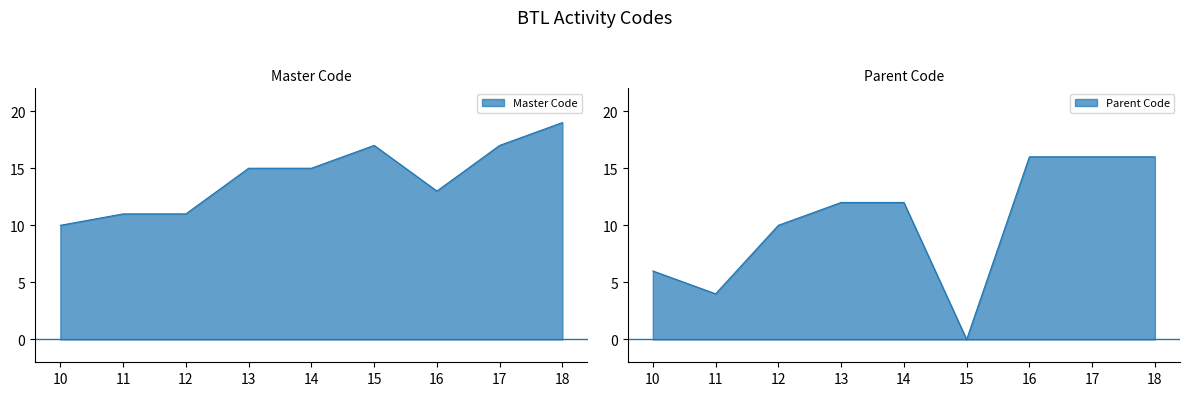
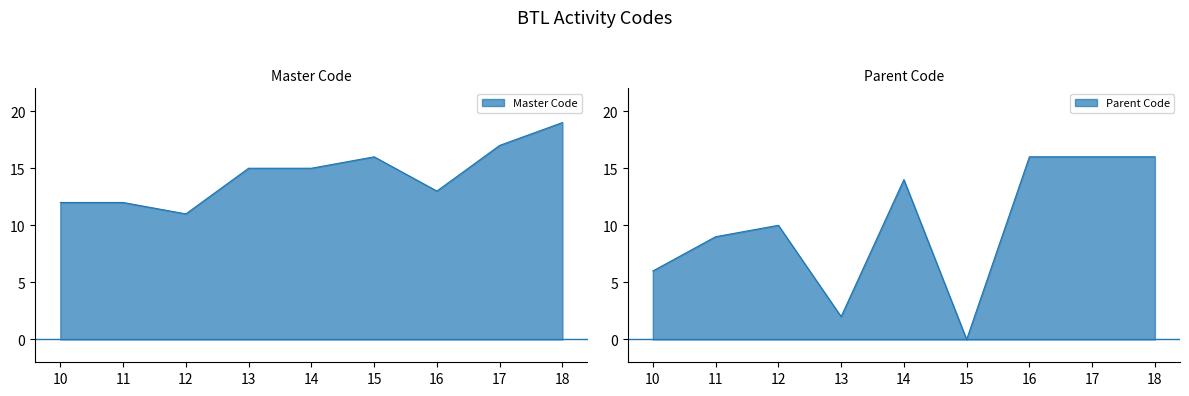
Master Code, Master Code, 10: 10 -> 12
Master Code, Master Code, 11: 11 -> 12
Master Code, Master Code, 15: 17 -> 16
Parent Code, Parent Code, 11: 4 -> 9
Parent Code, Parent Code, 13: 12 -> 2
Parent Code, Parent Code, 14: 12 -> 14
